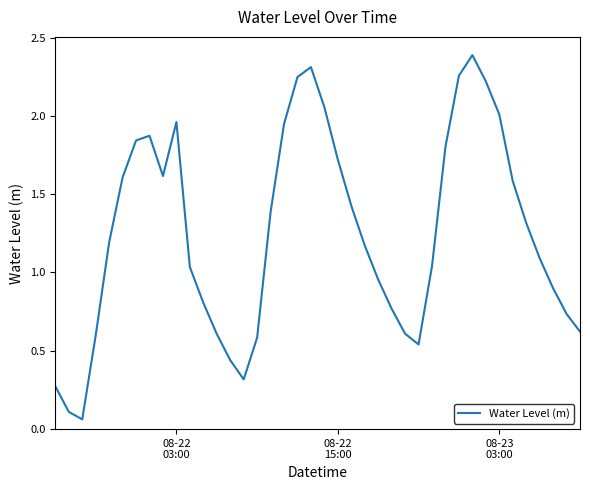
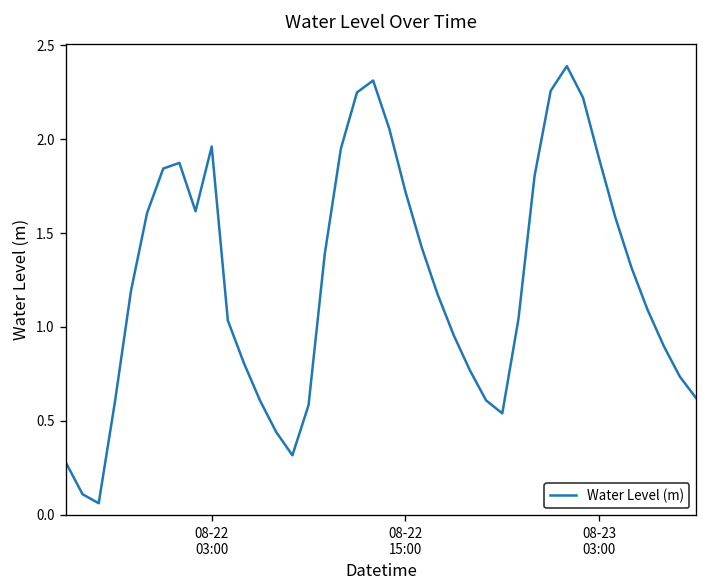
08-23 03:00: 2.01 -> 1.90
